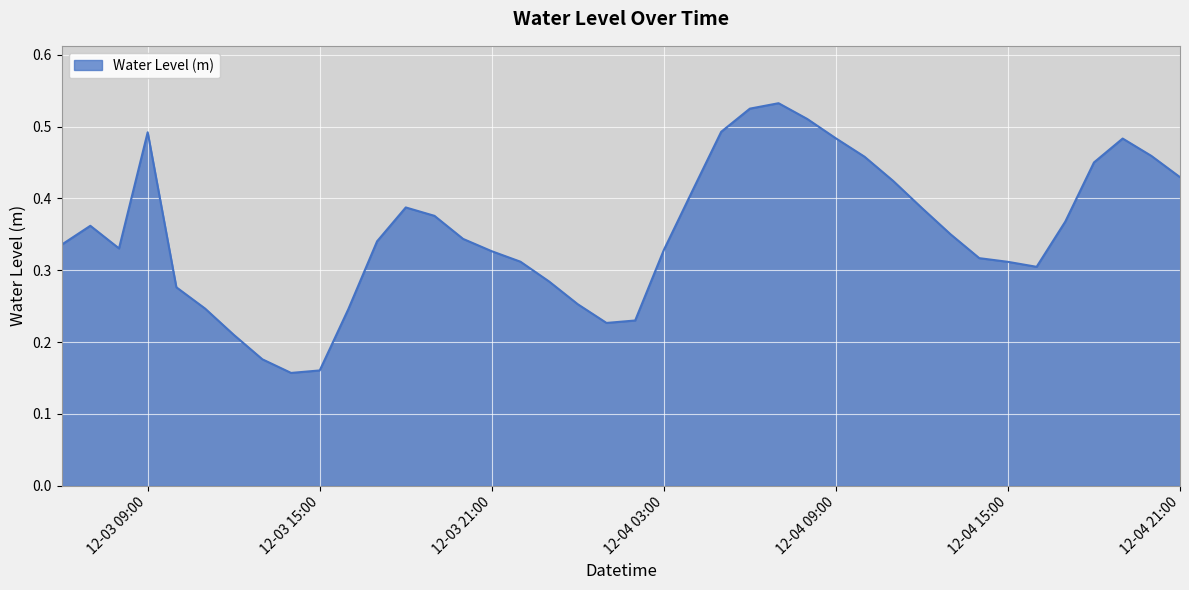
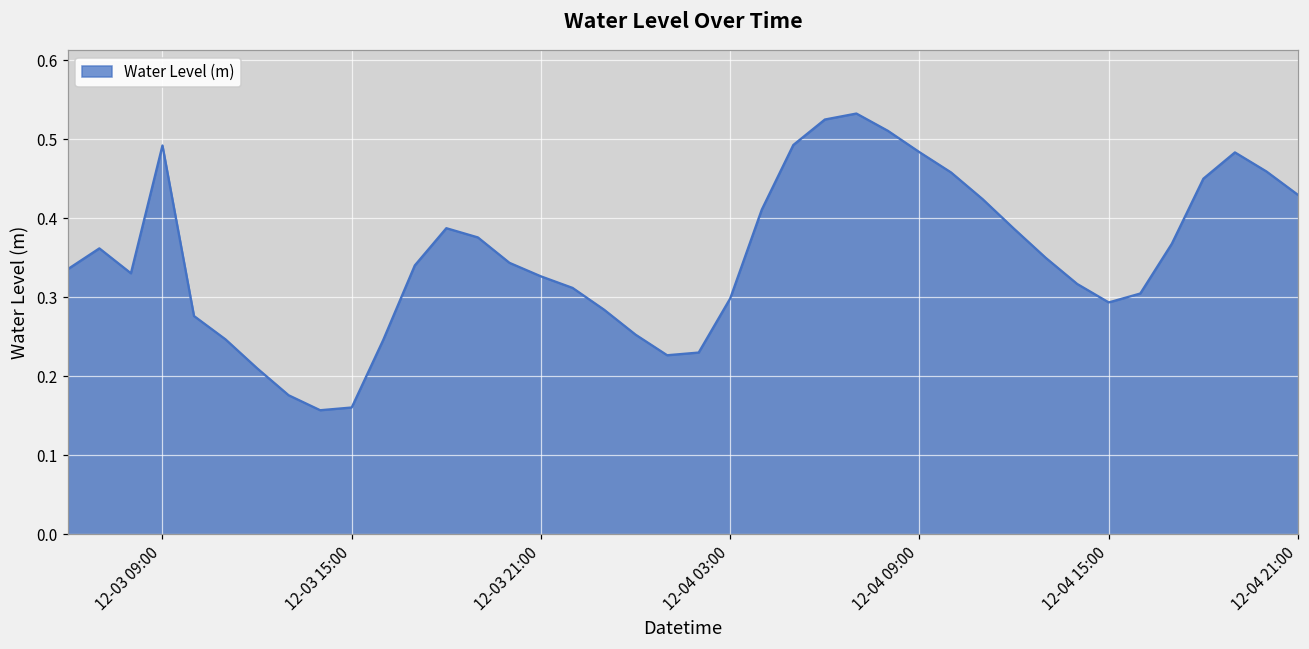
12-04 03:00: 0.33 -> 0.30
12-04 15:00: 0.31 -> 0.29
